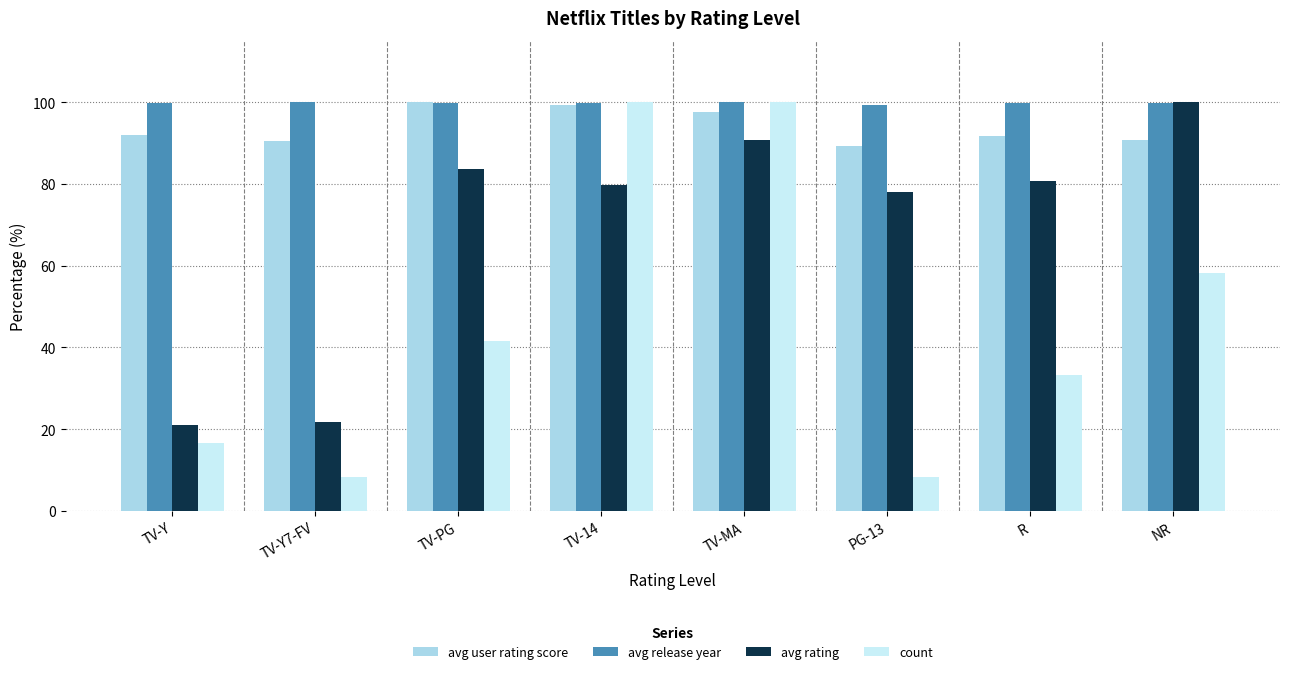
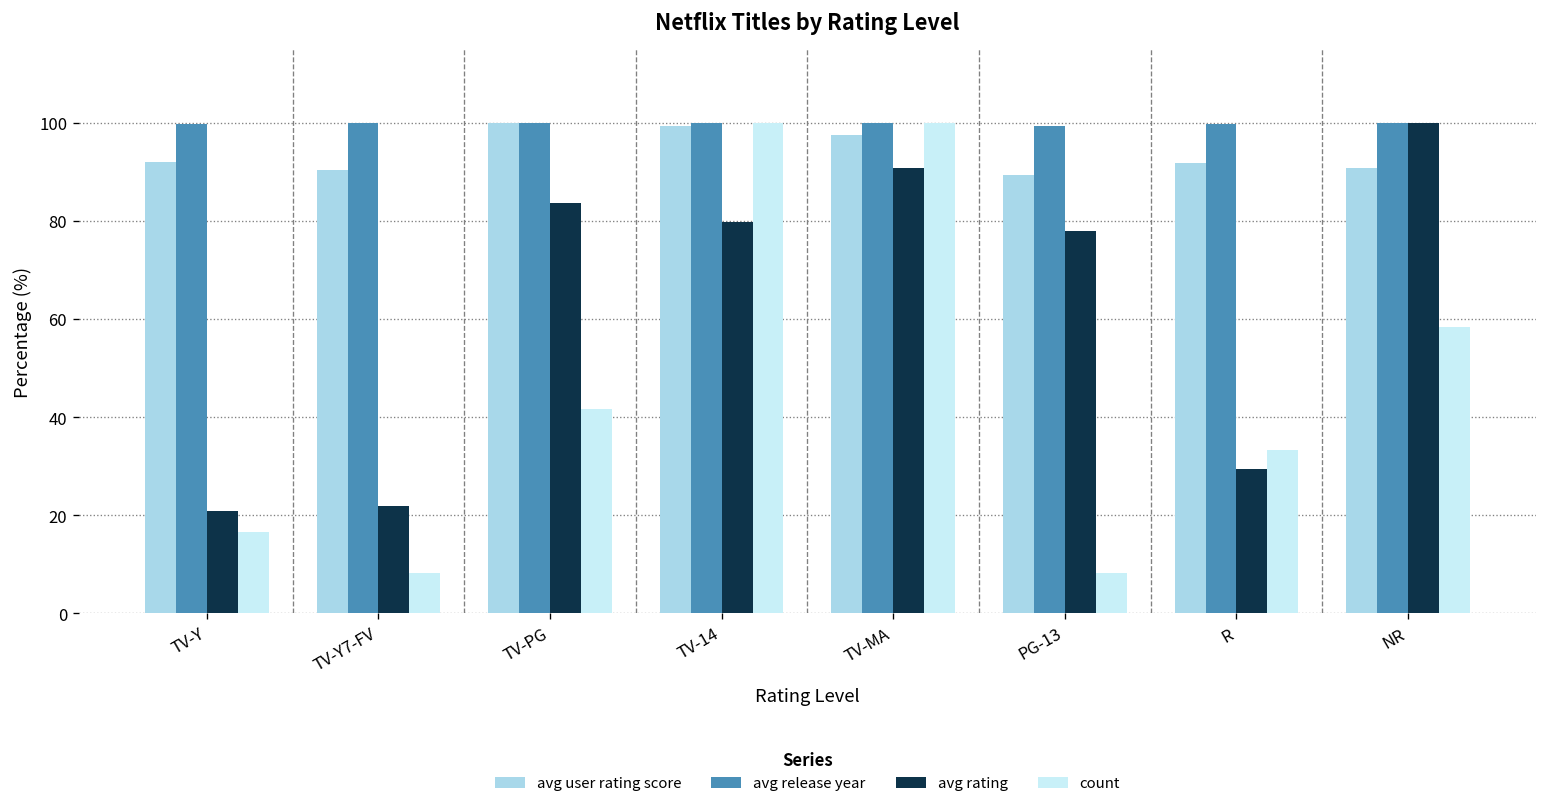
avg rating, R: 81 -> 30
